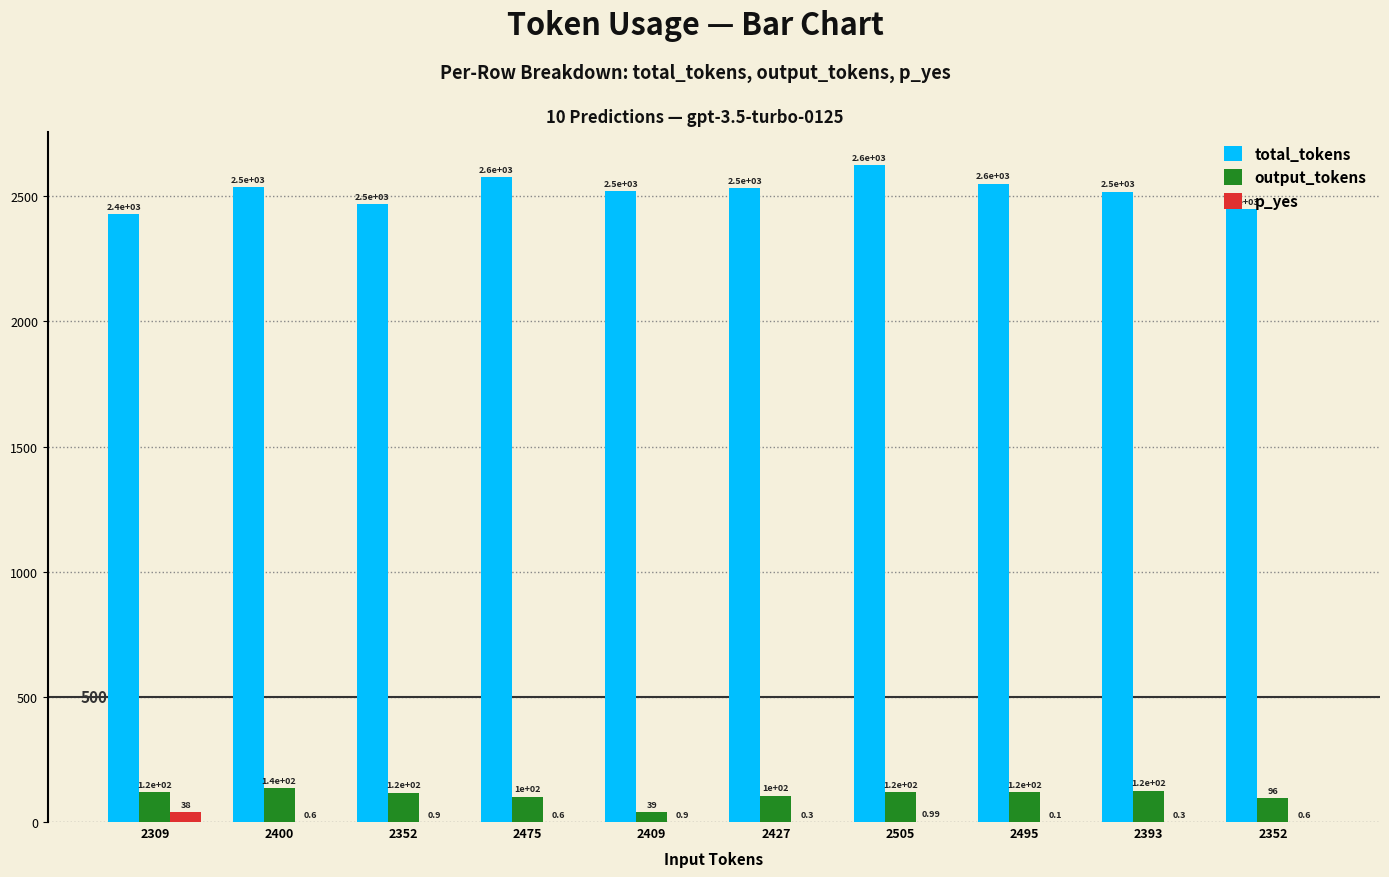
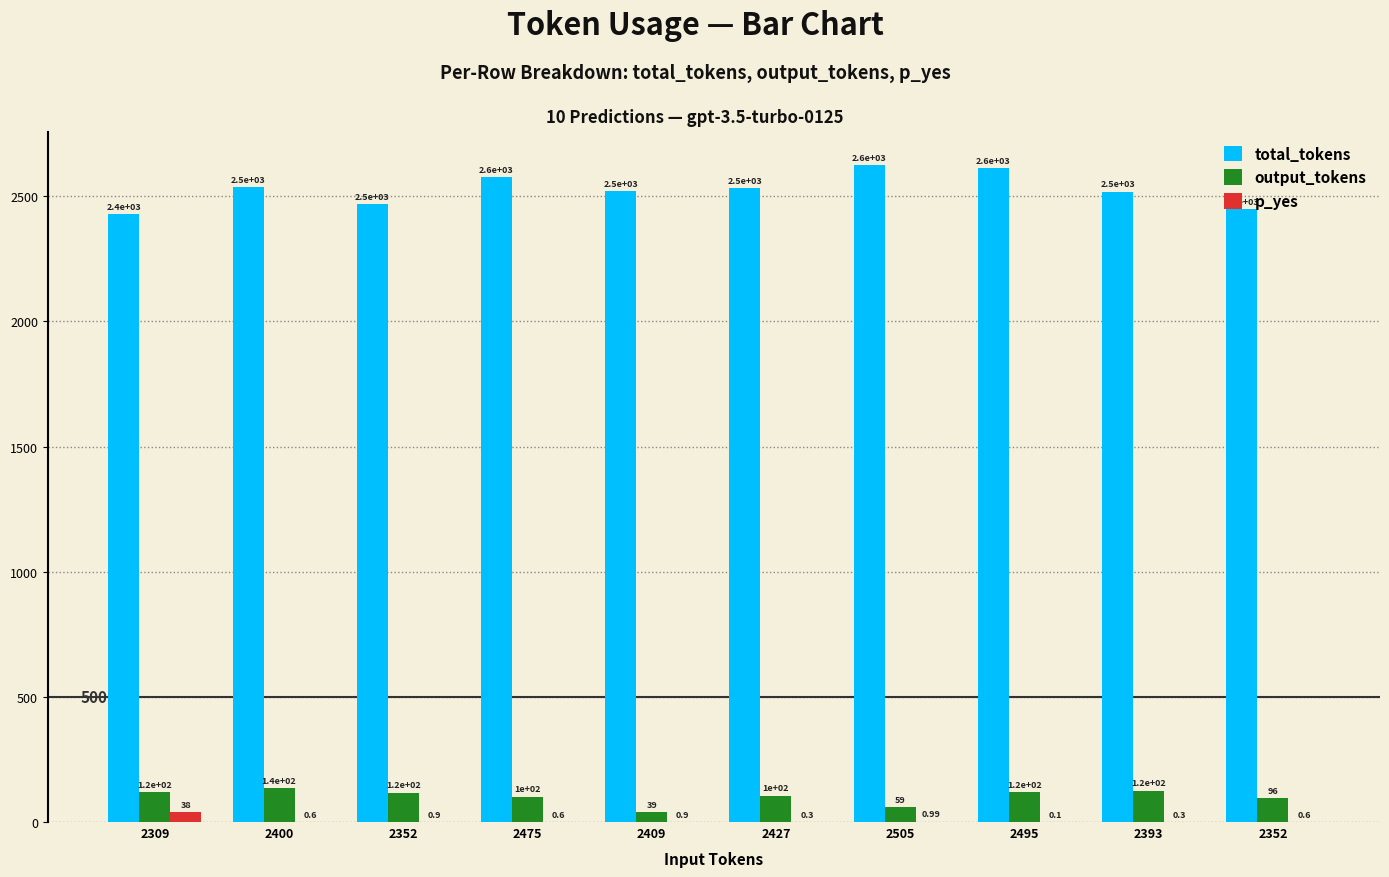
output_tokens, 2505: 1.2e+02 -> 59
total_tokens, 2495: 2550 -> 2610
